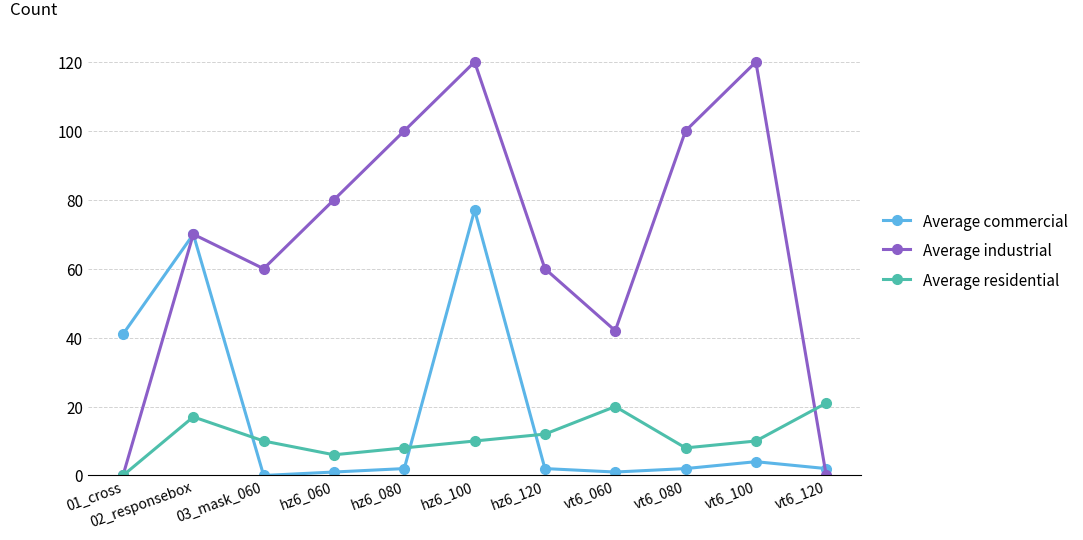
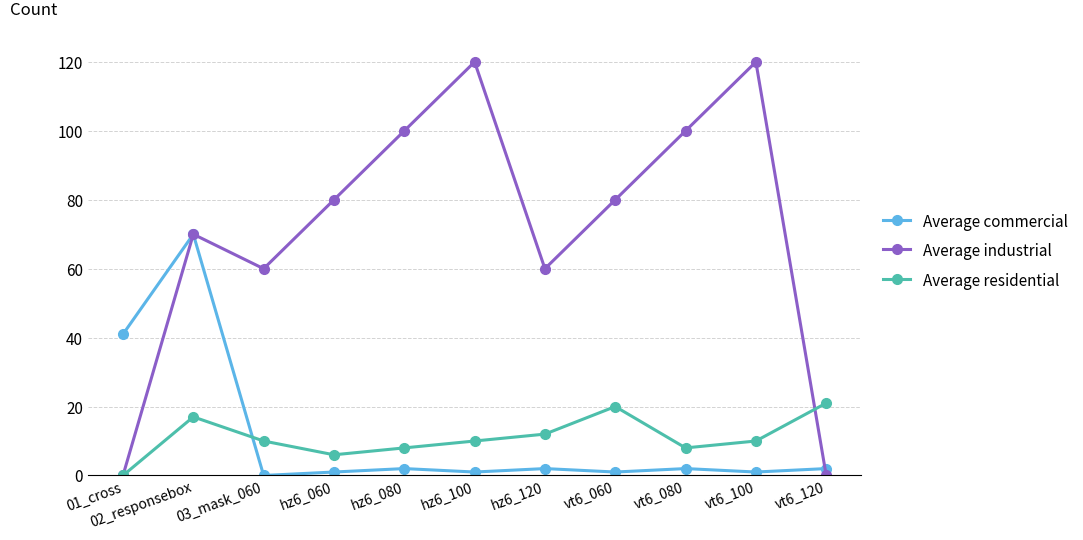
Average commercial, hz6_100: 77 -> 1
Average industrial, vt6_060: 42 -> 80
Average commercial, vt6_100: 4 -> 1
